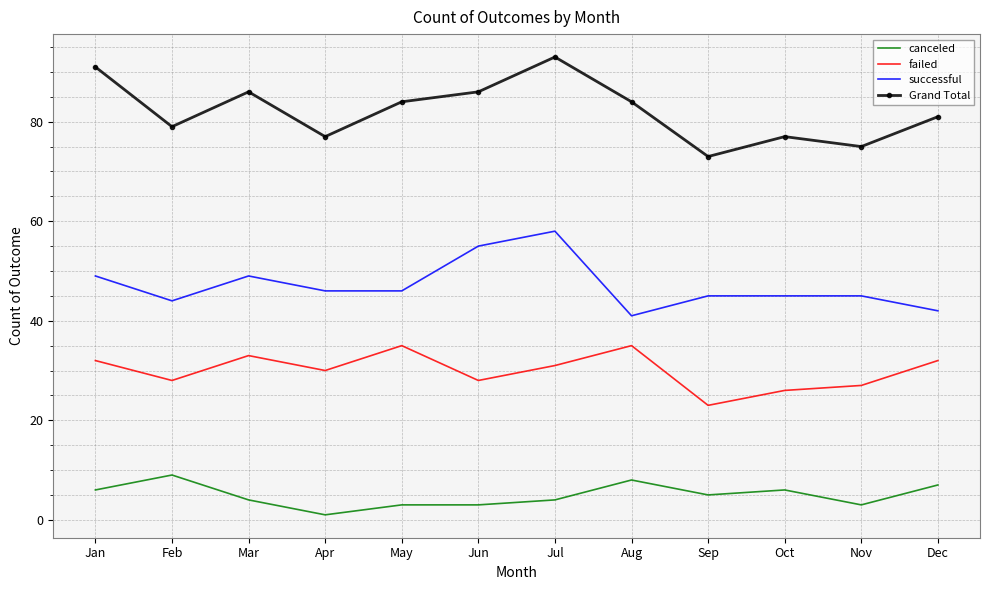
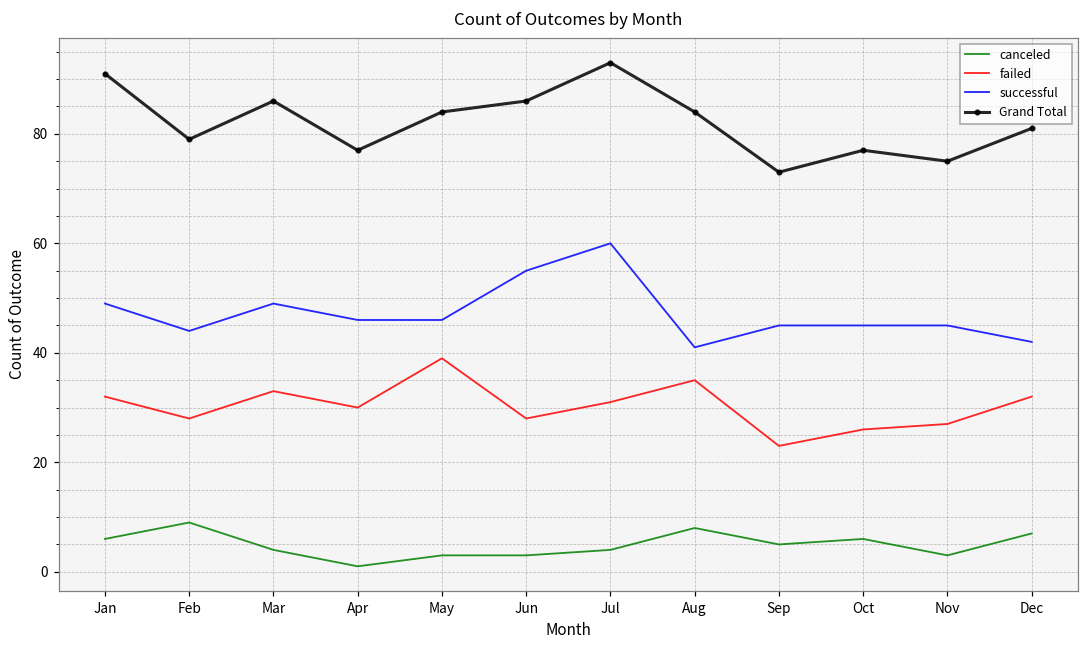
failed, May: 35 -> 39
successful, Jul: 58 -> 60
